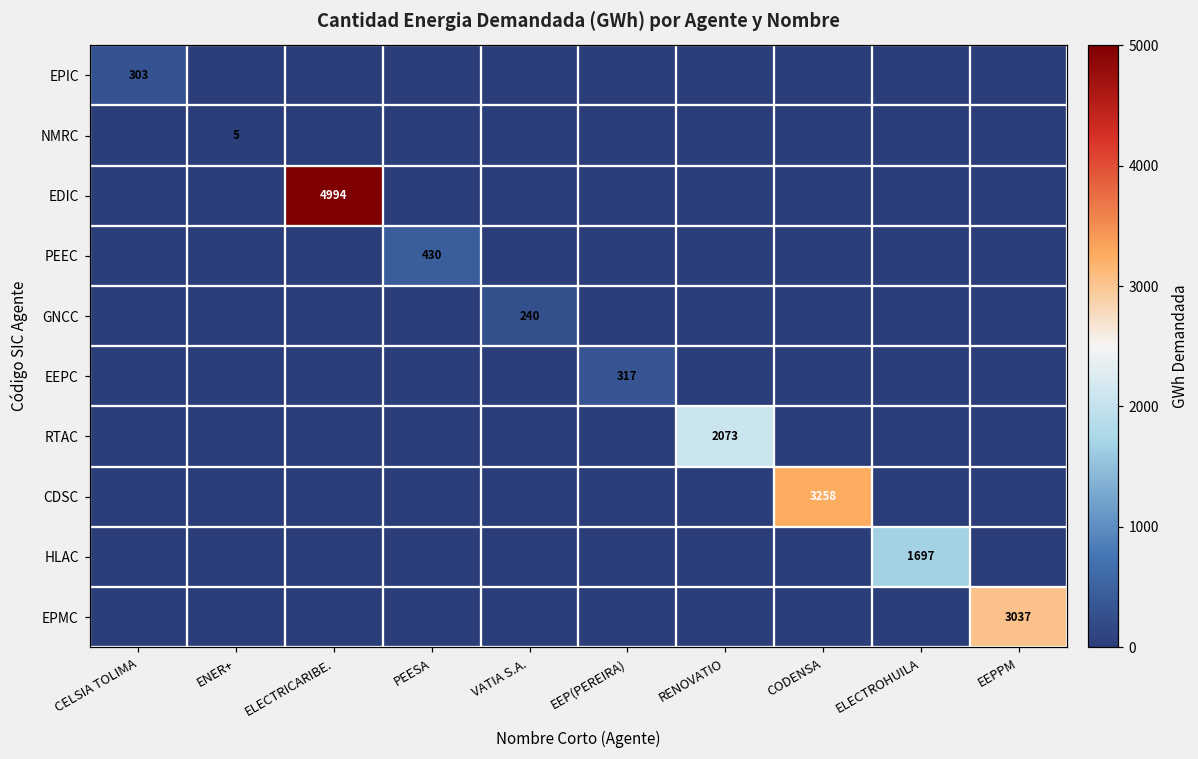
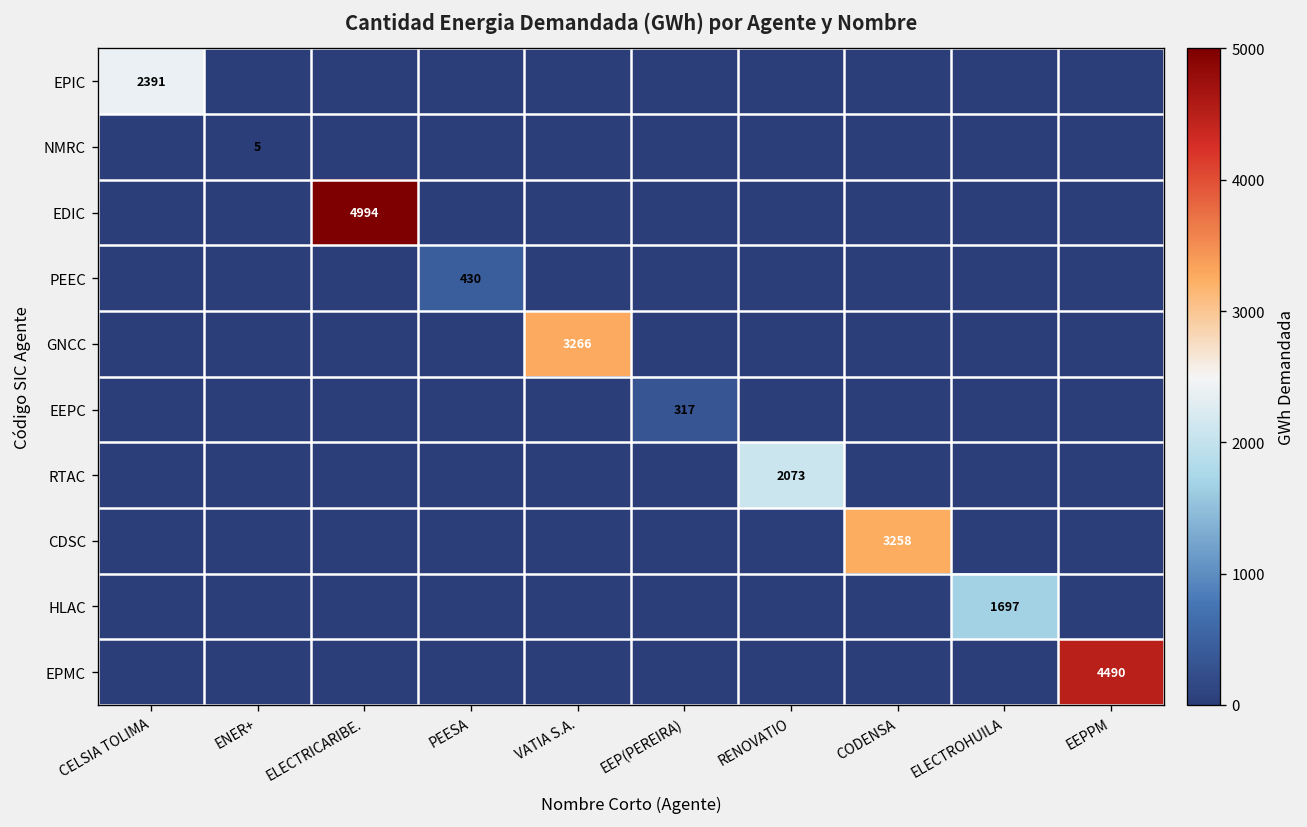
EPIC, CELSIA TOLIMA: 303 -> 2391
GNCC, VATIA S.A.: 240 -> 3266
EPMC, EEPPM: 3037 -> 4490
